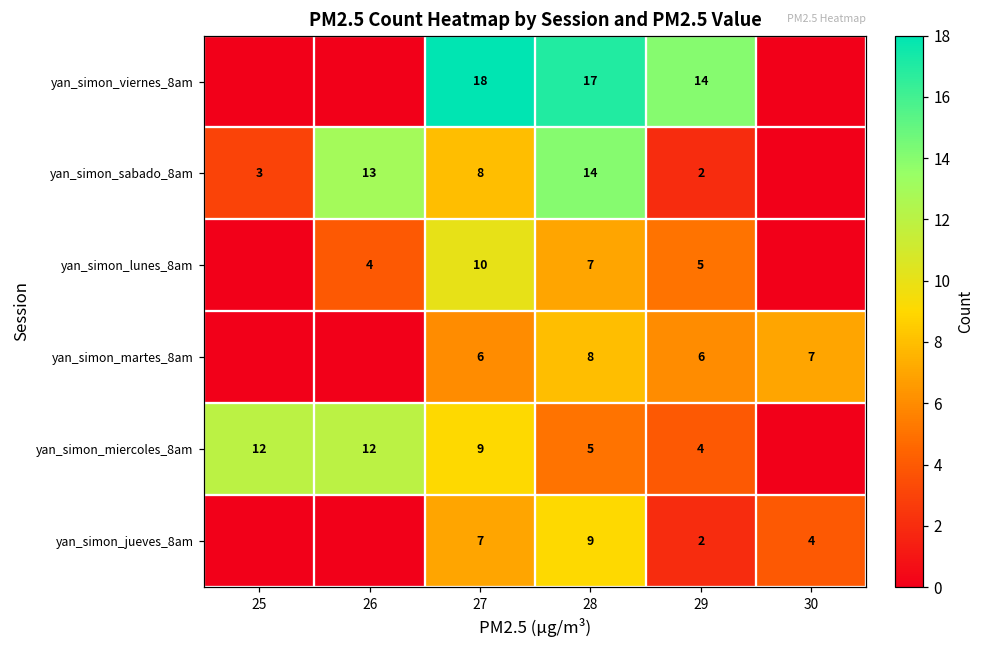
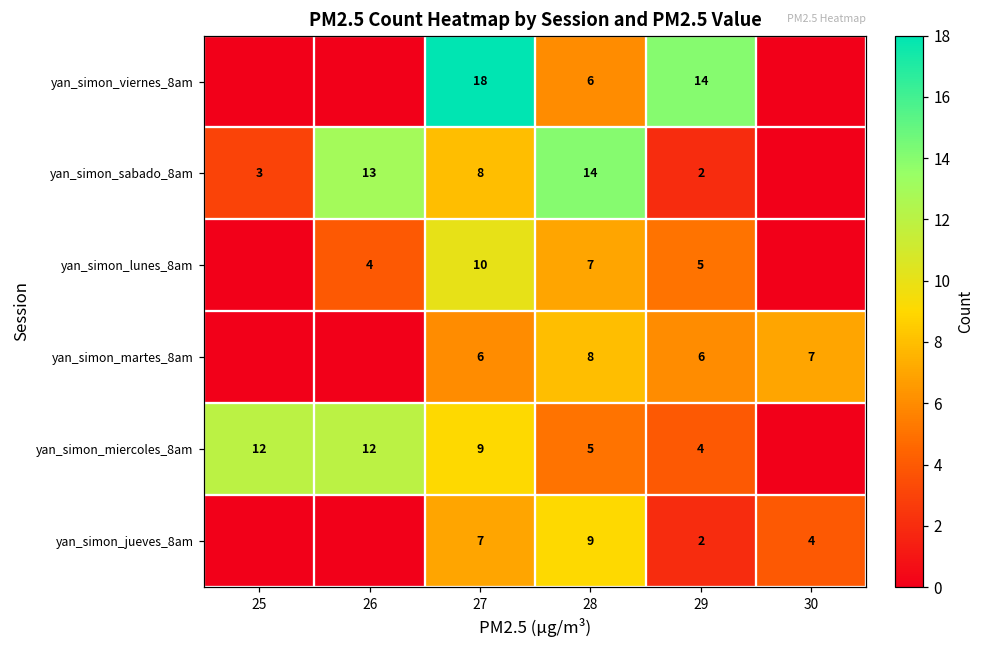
yan_simon_viernes_8am, 28: 17 -> 6
